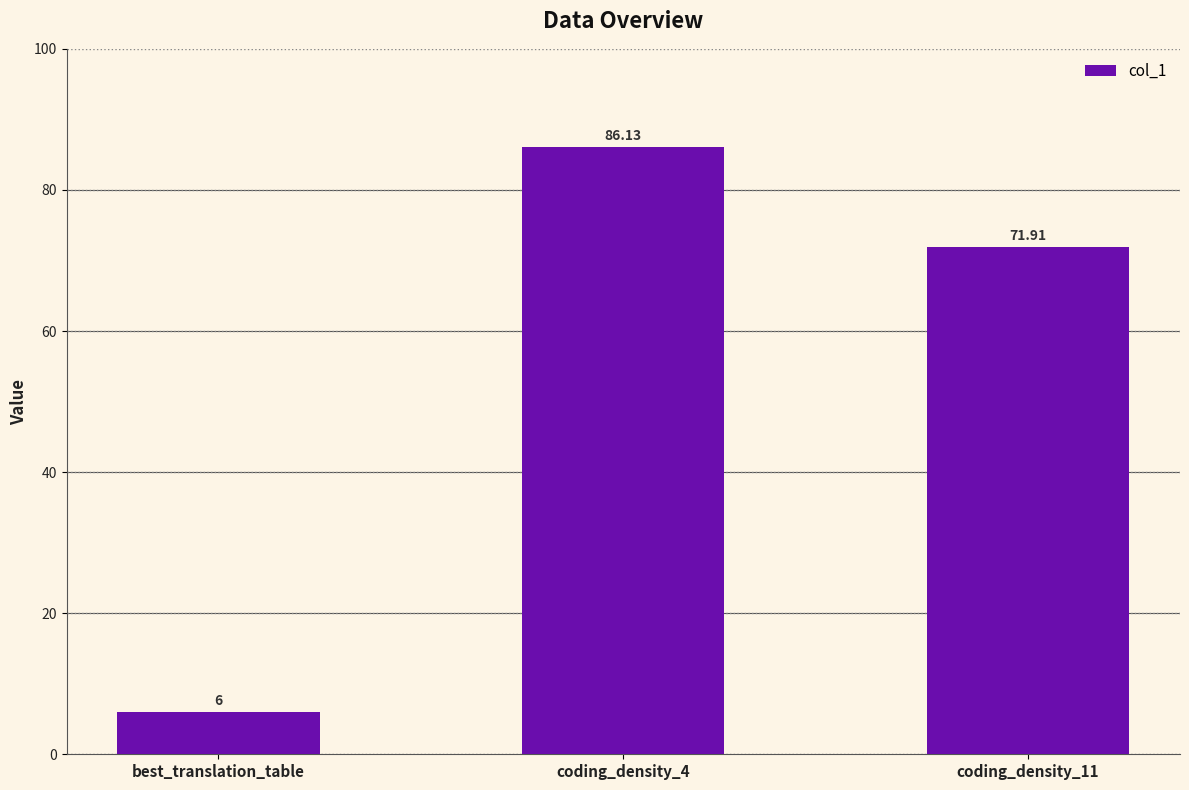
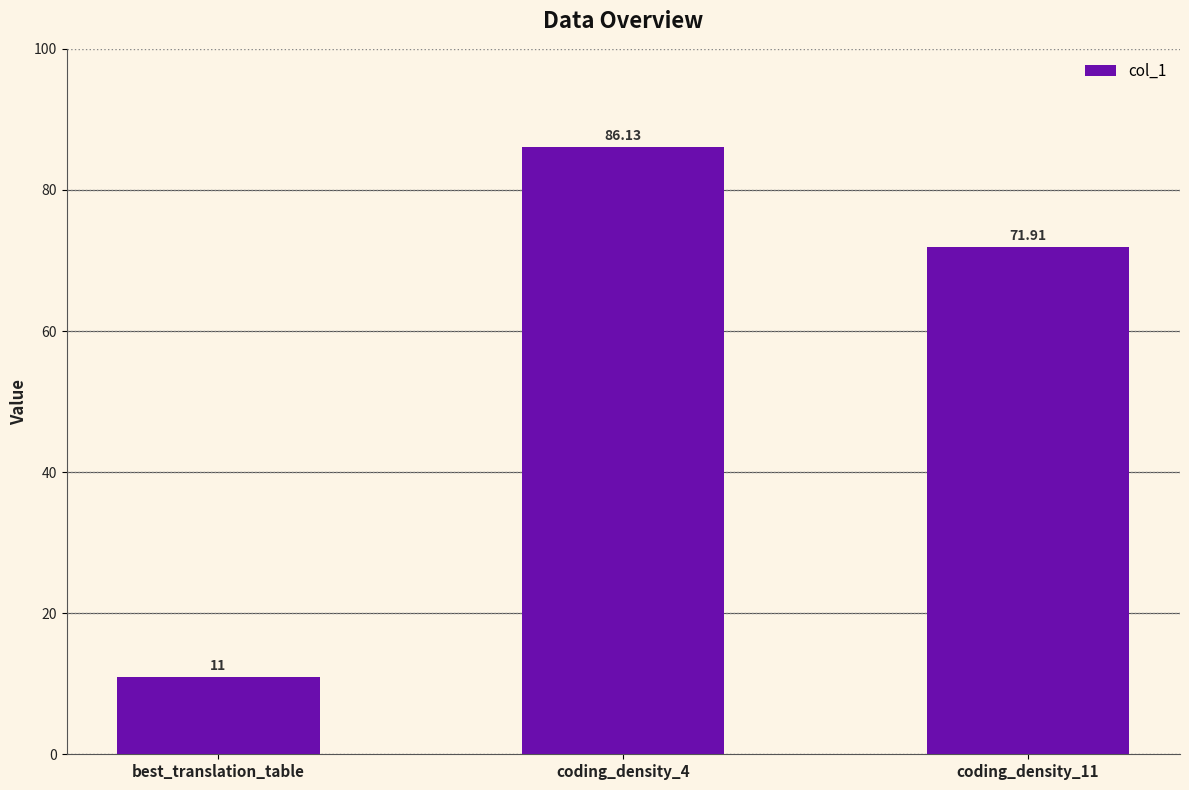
best_translation_table: 6 -> 11
